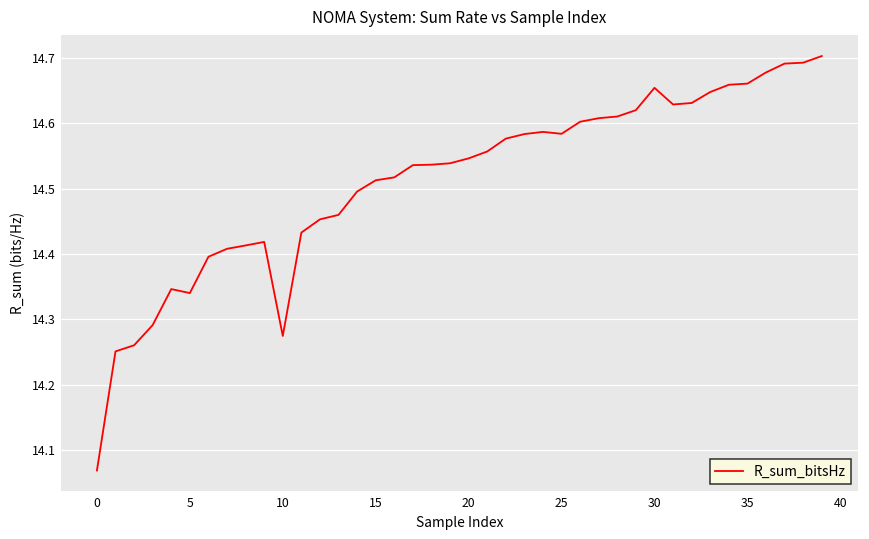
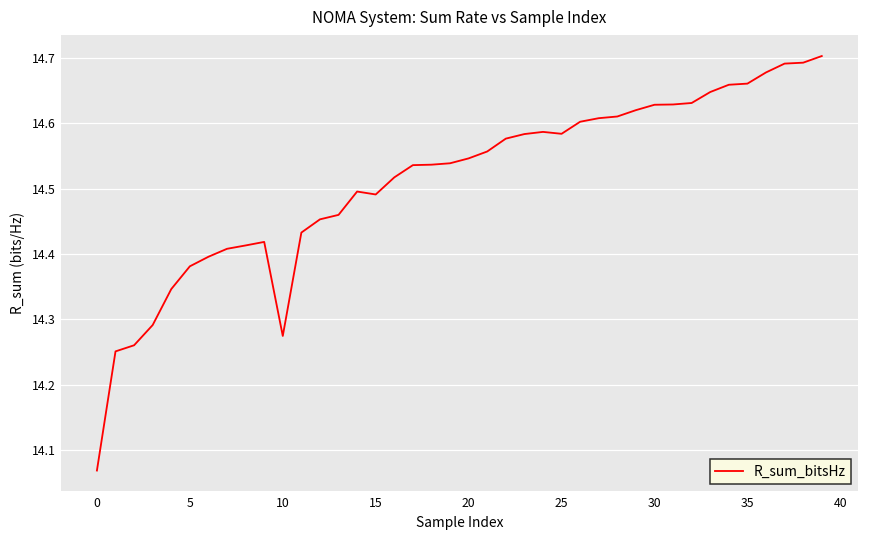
5: 14.34 -> 14.38
15: 14.51 -> 14.49
30: 14.65 -> 14.63
